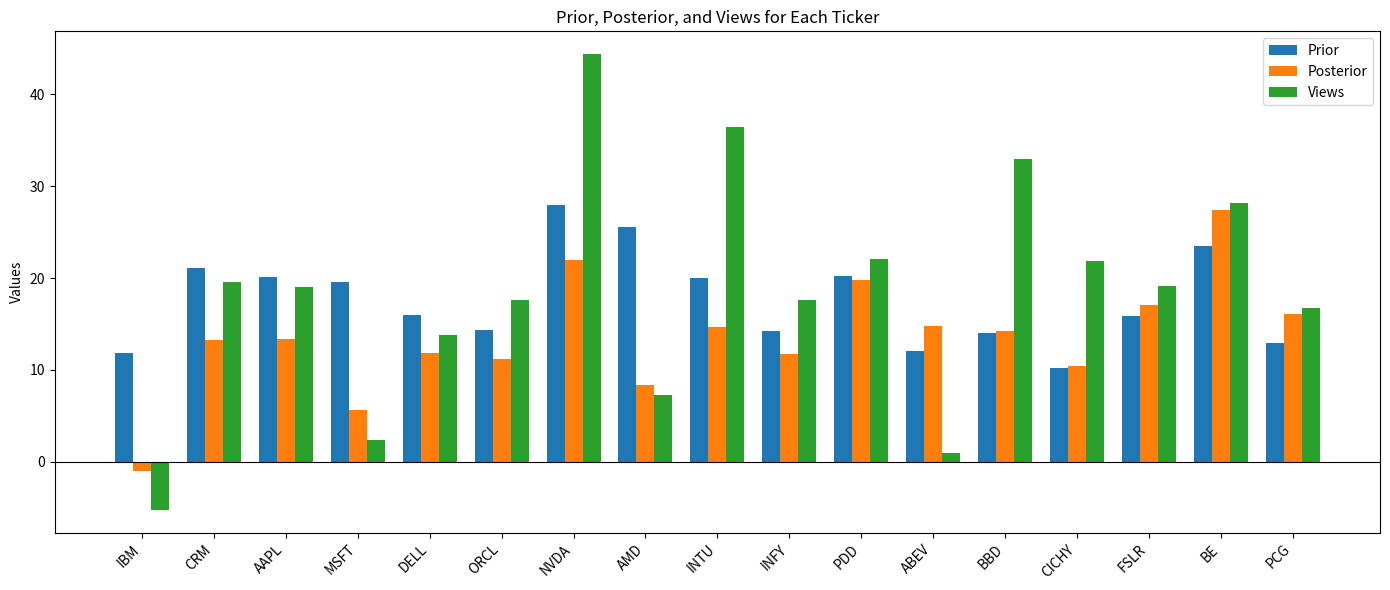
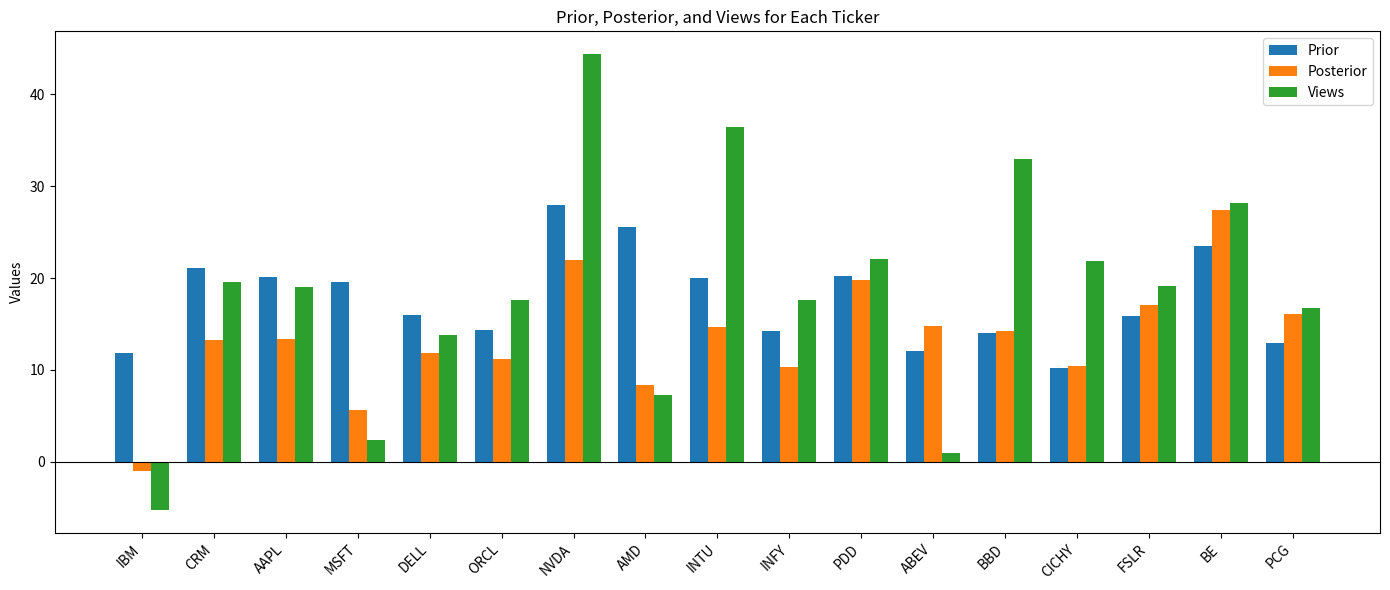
Posterior, INFY: 12 -> 10
